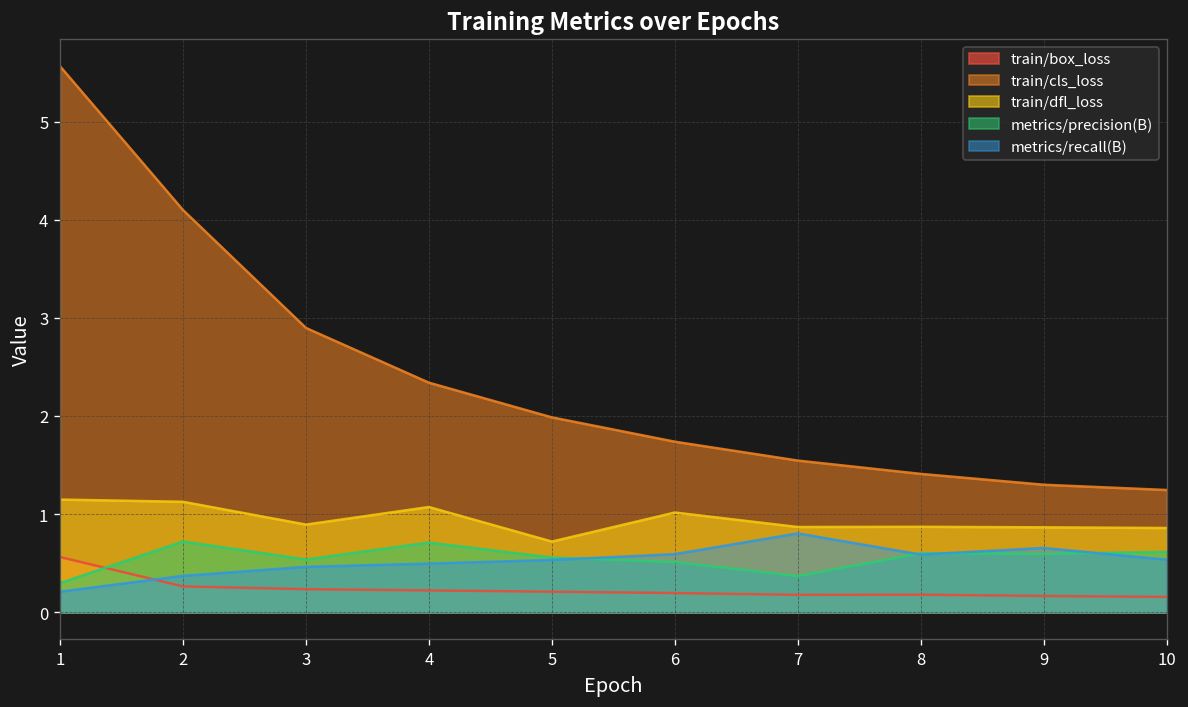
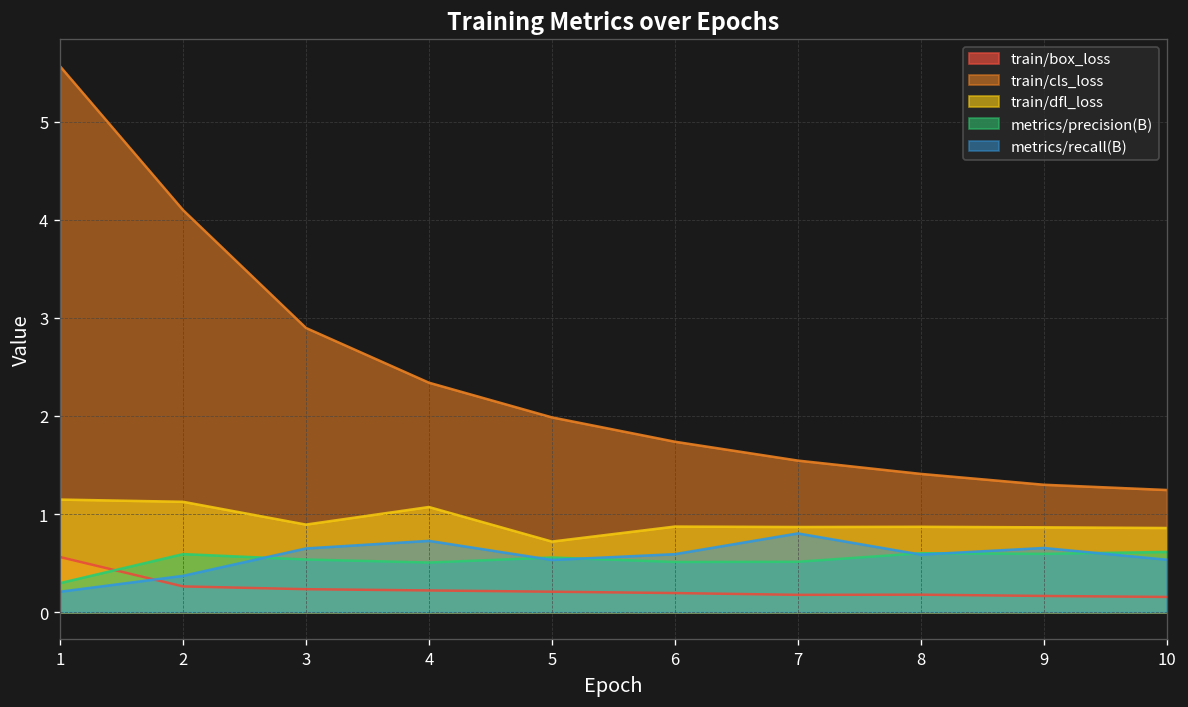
metrics/precision(B), 2: 0.7 -> 0.6
metrics/recall(B), 3: 0.5 -> 0.6
metrics/precision(B), 4: 0.7 -> 0.5
metrics/recall(B), 4: 0.5 -> 0.7
train/dfl_loss, 6: 1.0 -> 0.9
metrics/precision(B), 7: 0.4 -> 0.5
